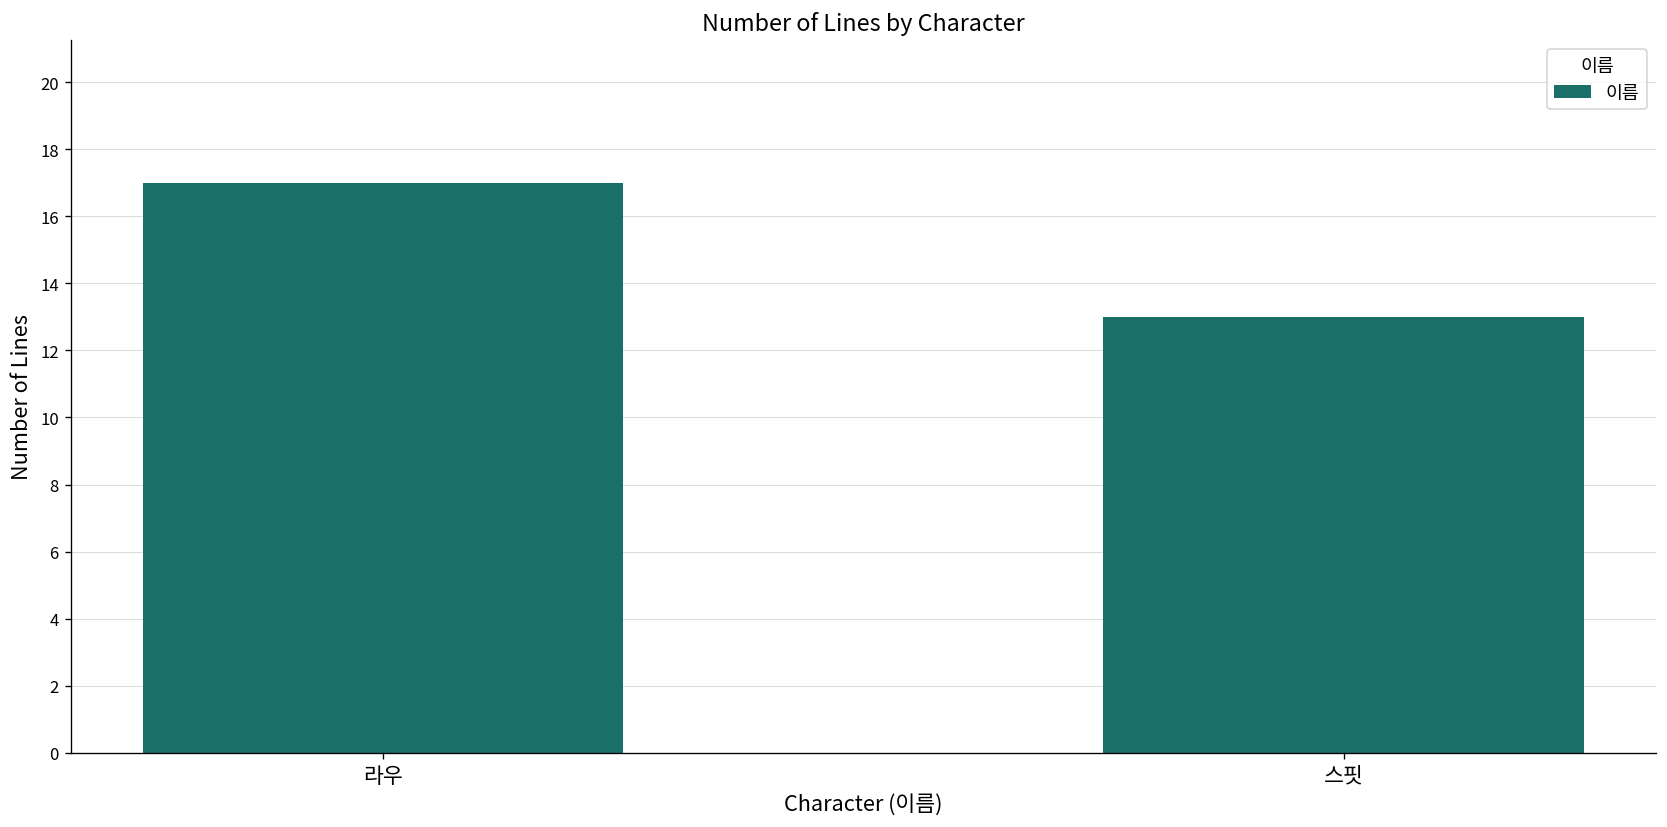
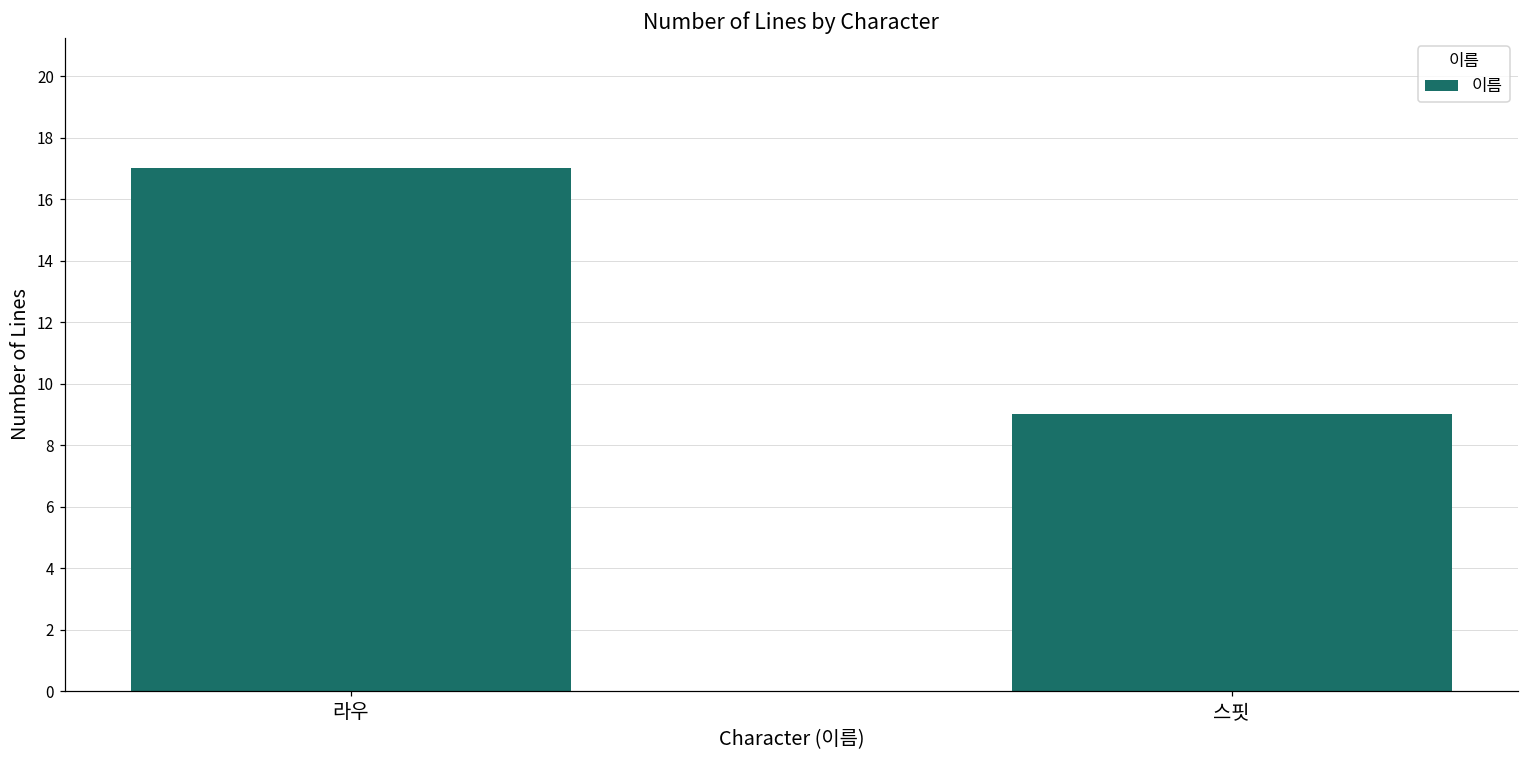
스핏: 13 -> 9
